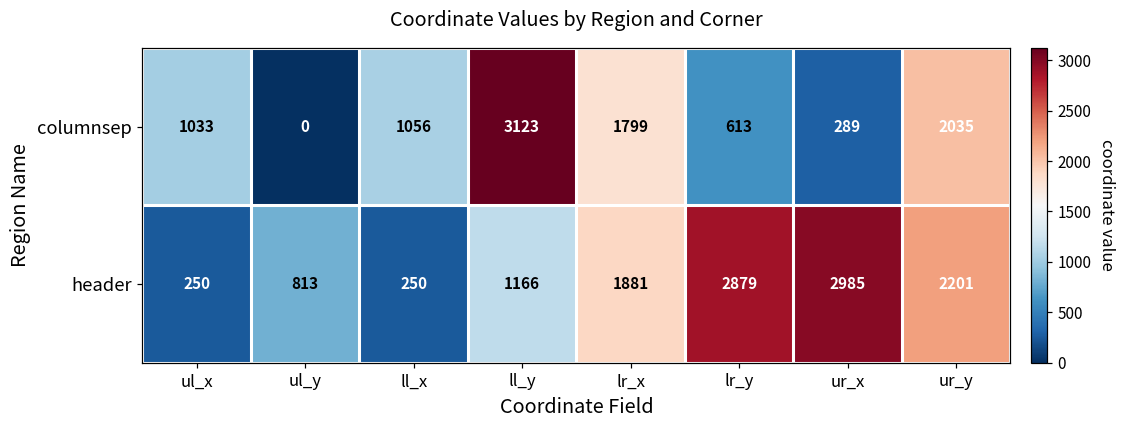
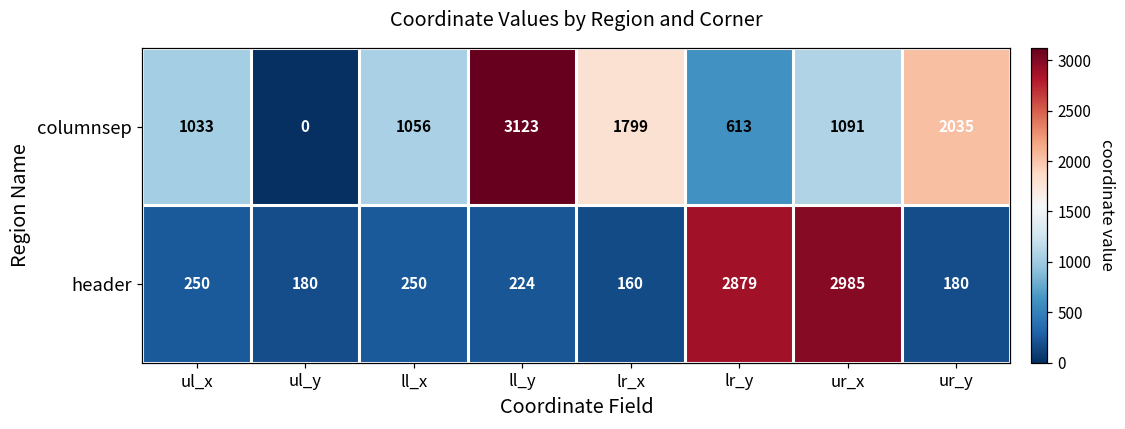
columnsep, ur_x: 289 -> 1091
header, ul_y: 813 -> 180
header, ll_y: 1166 -> 224
header, lr_x: 1881 -> 160
header, ur_y: 2201 -> 180
